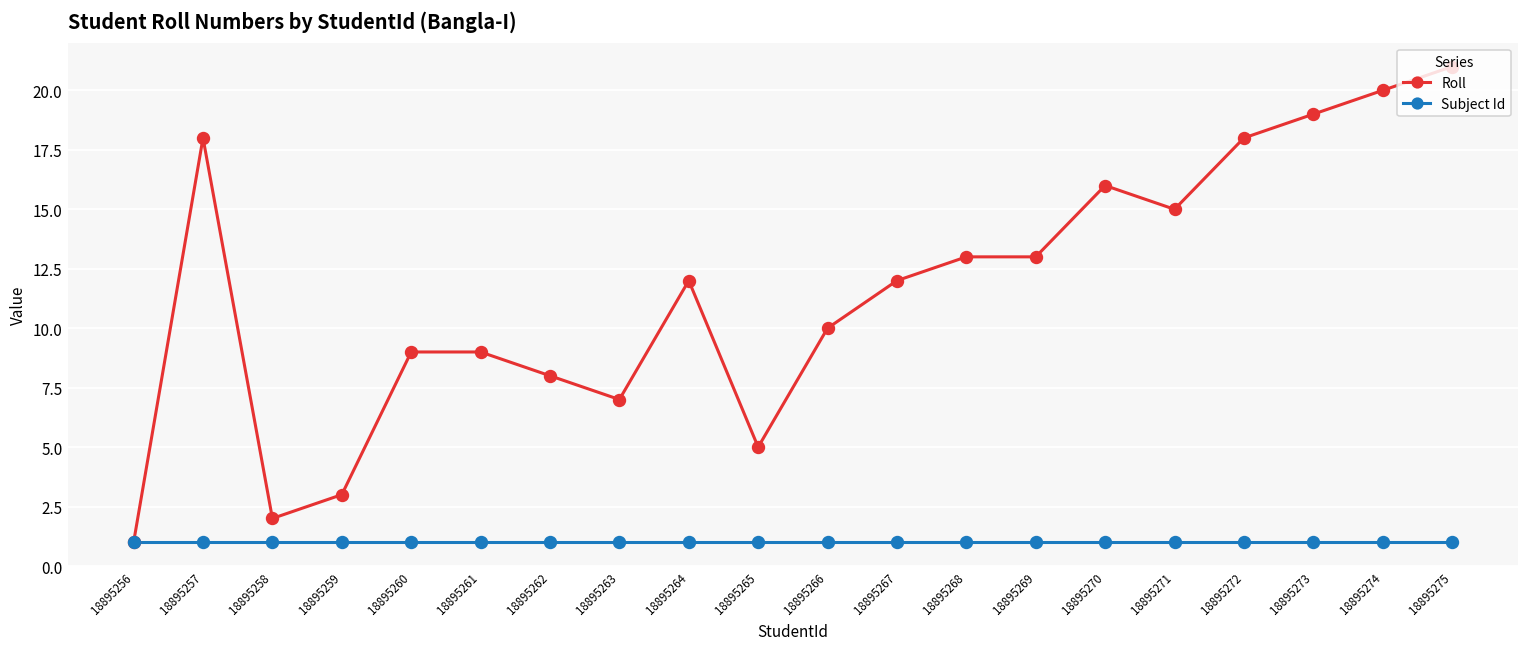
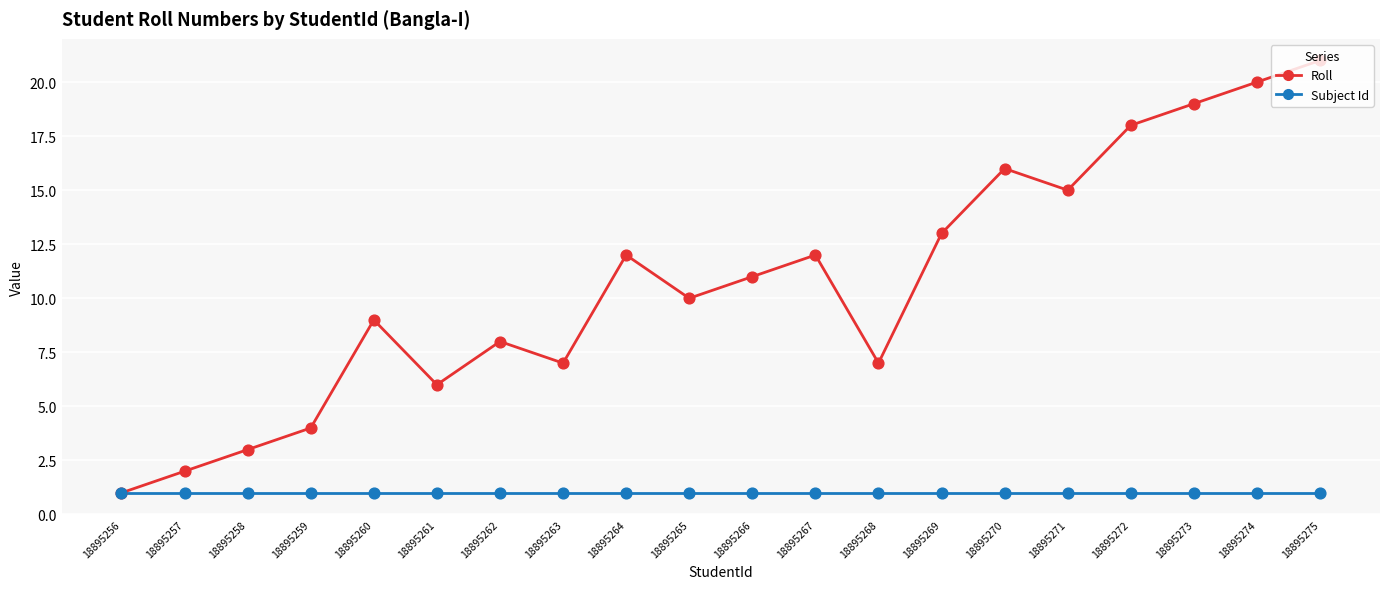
Roll, 18895257: 18 -> 2
Roll, 18895258: 2 -> 3
Roll, 18895259: 3 -> 4
Roll, 18895261: 9 -> 6
Roll, 18895265: 5 -> 10
Roll, 18895266: 10 -> 11
Roll, 18895268: 13 -> 7
